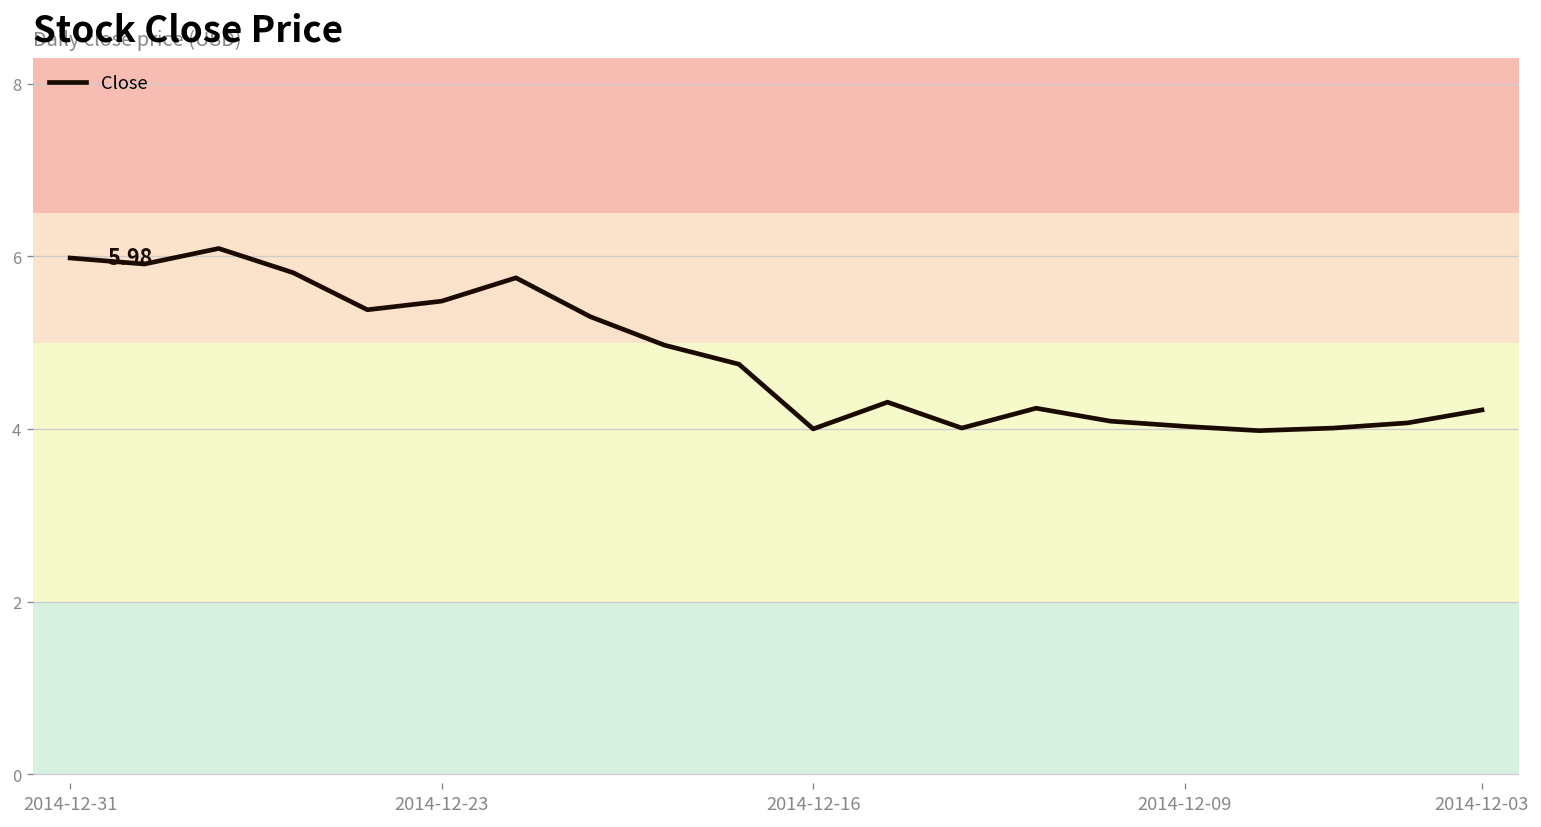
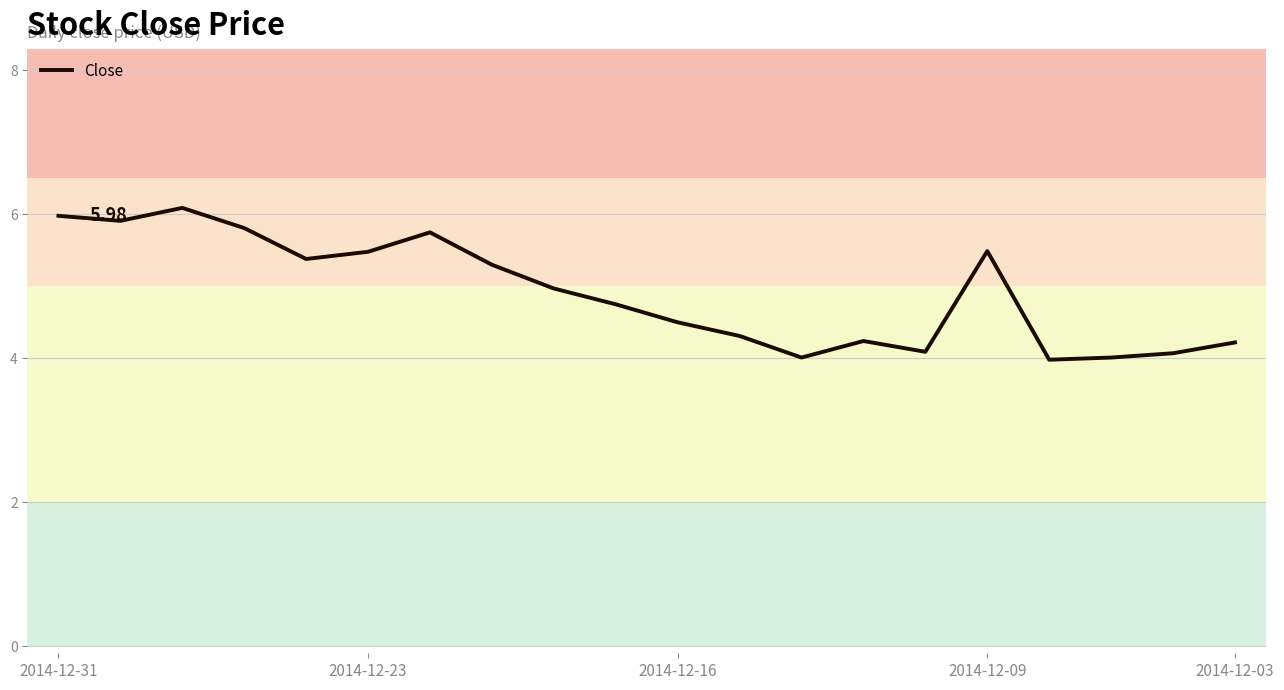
2014-12-16: 4.0 -> 4.5
2014-12-09: 4.0 -> 5.5
